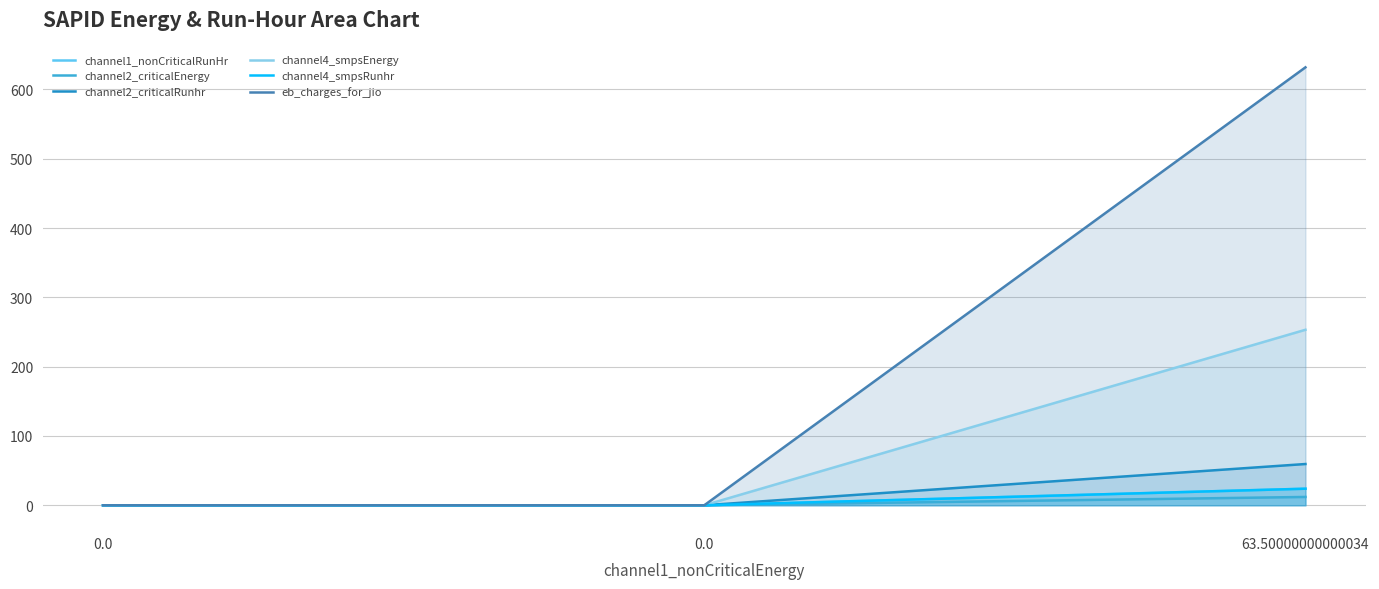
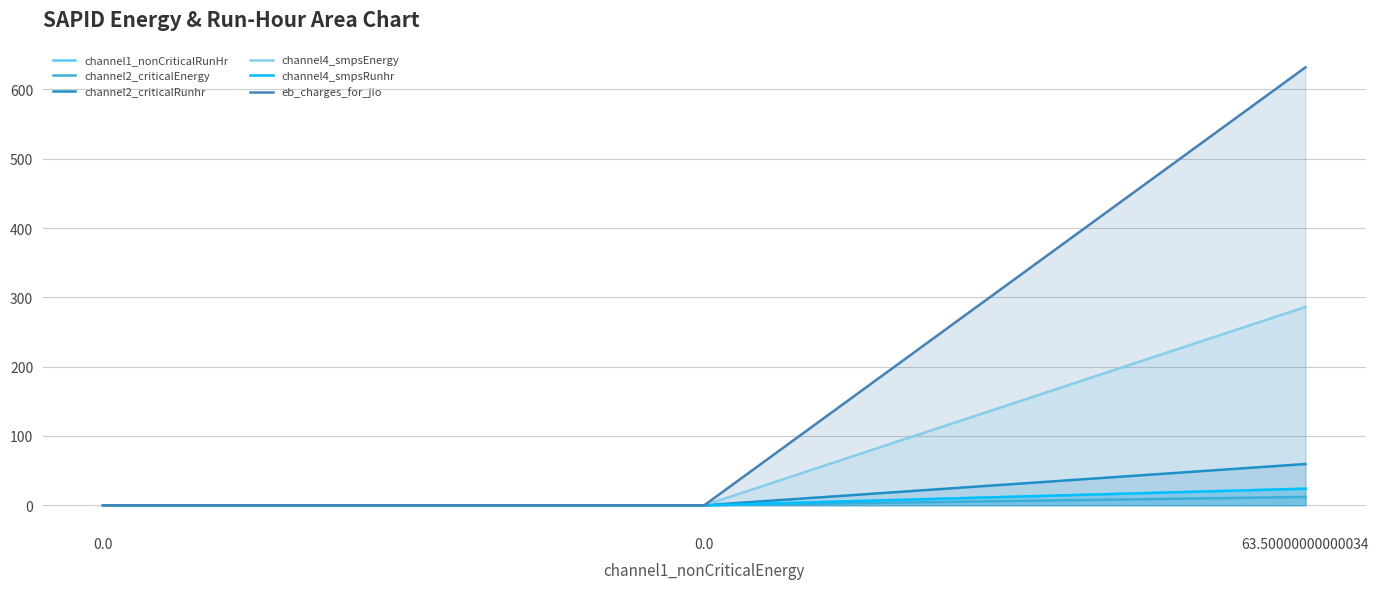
channel4_smpsEnergy, 63.50000000000034: 250 -> 290
